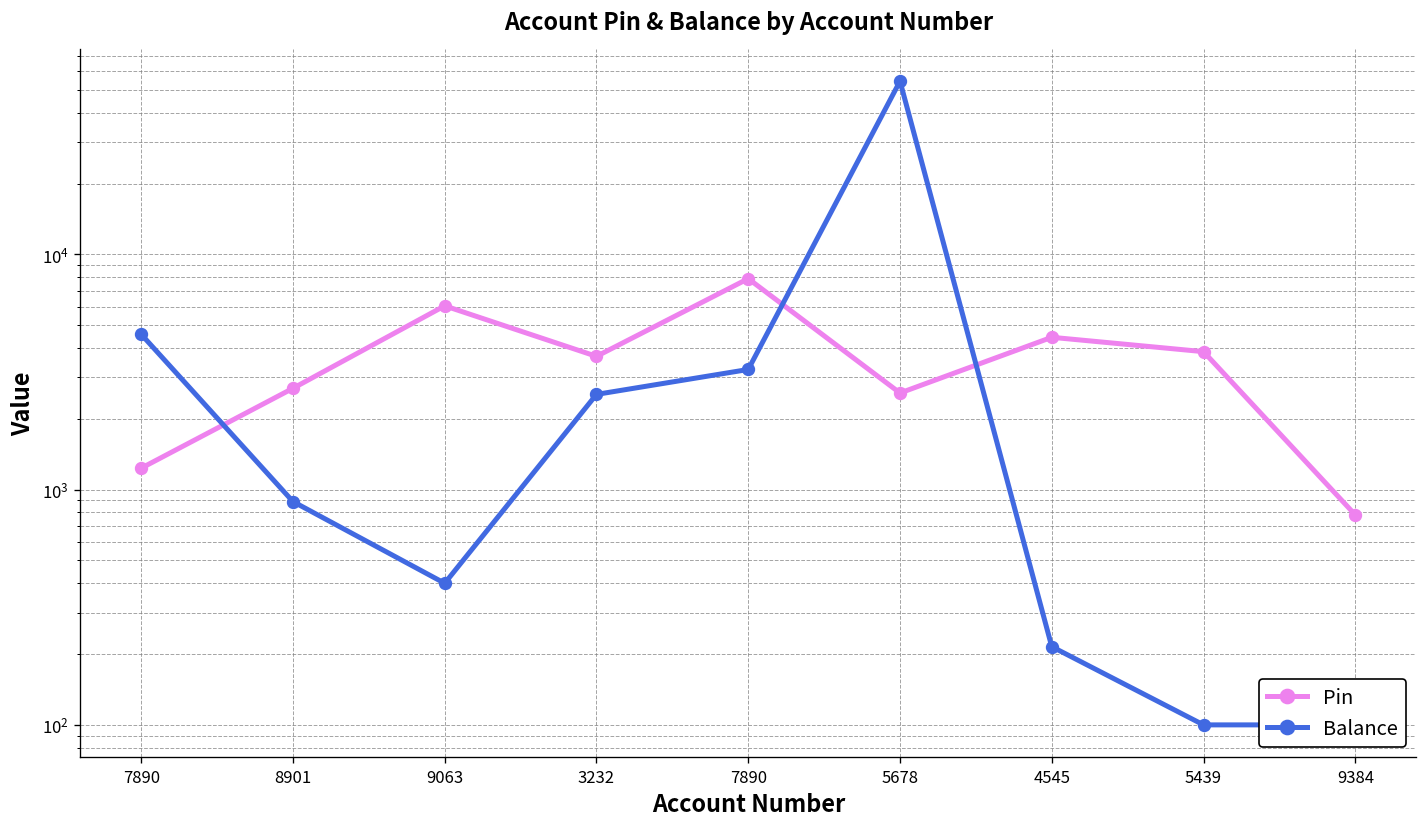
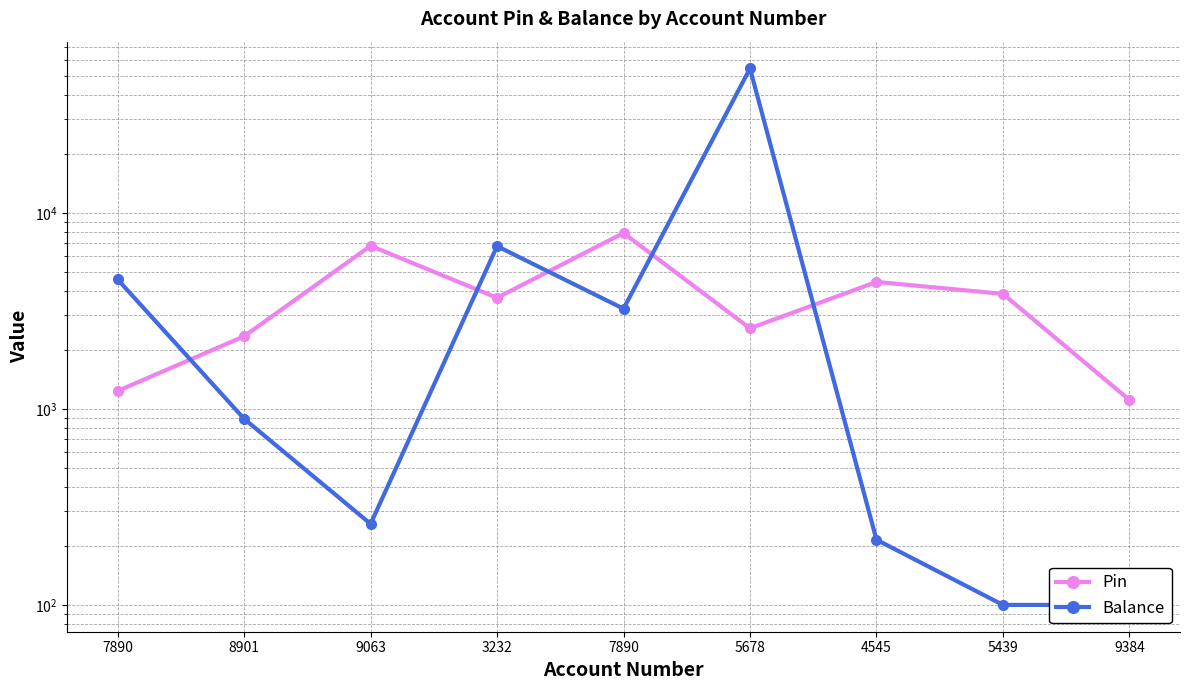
Pin, 8901: 2700 -> 2300
Pin, 9063: 6000 -> 6800
Balance, 9063: 400 -> 260
Balance, 3232: 2500 -> 6800
Pin, 9384: 780 -> 1100
